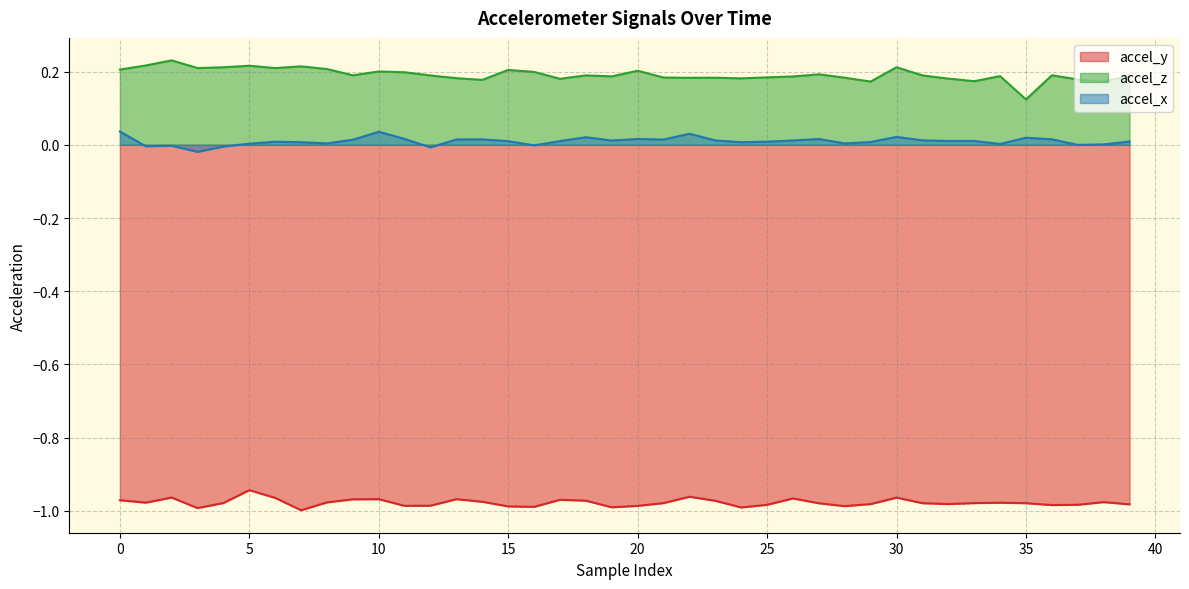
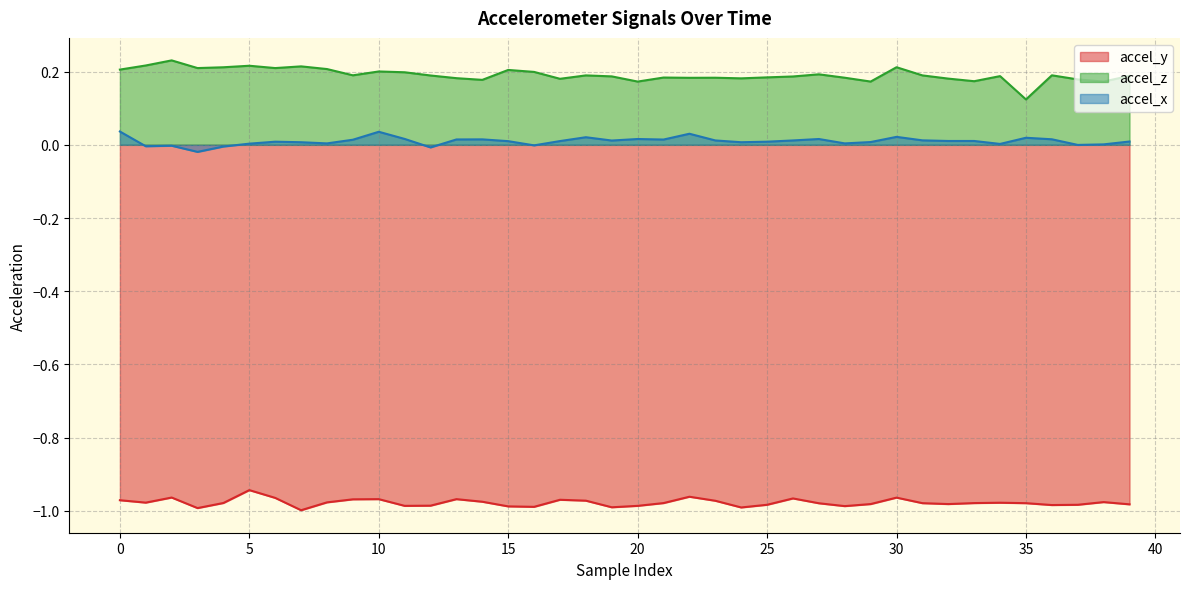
accel_z, 20: 0.20 -> 0.17
